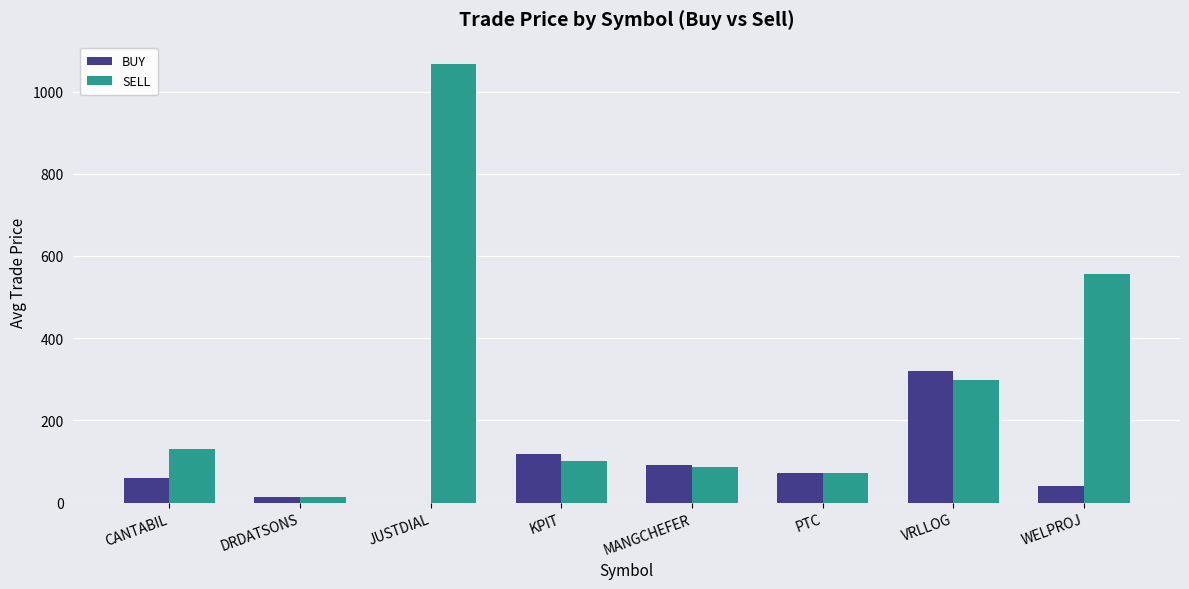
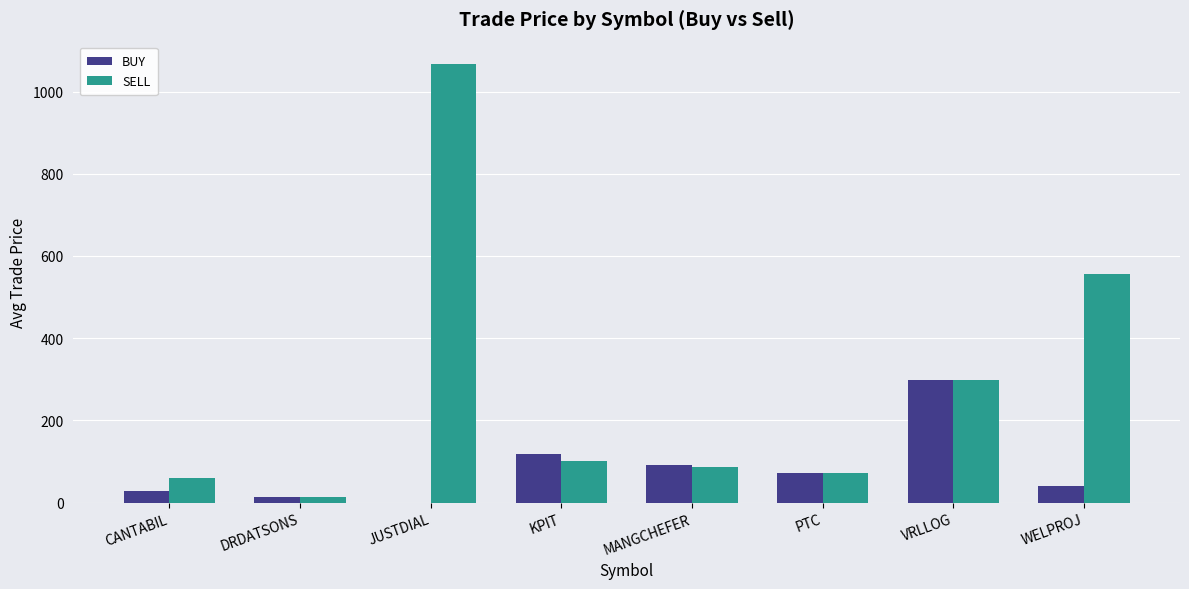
BUY, CANTABIL: 60 -> 30
SELL, CANTABIL: 130 -> 60
BUY, VRLLOG: 320 -> 300
